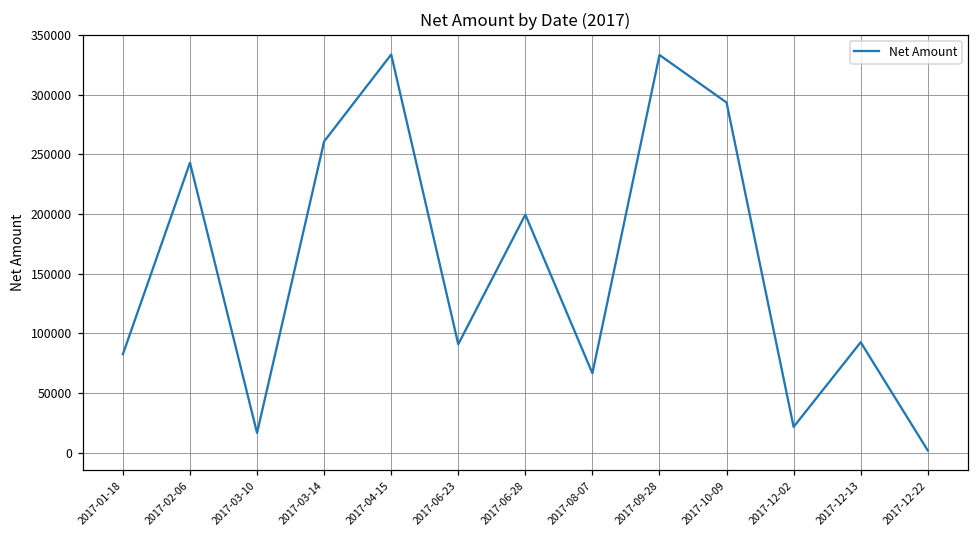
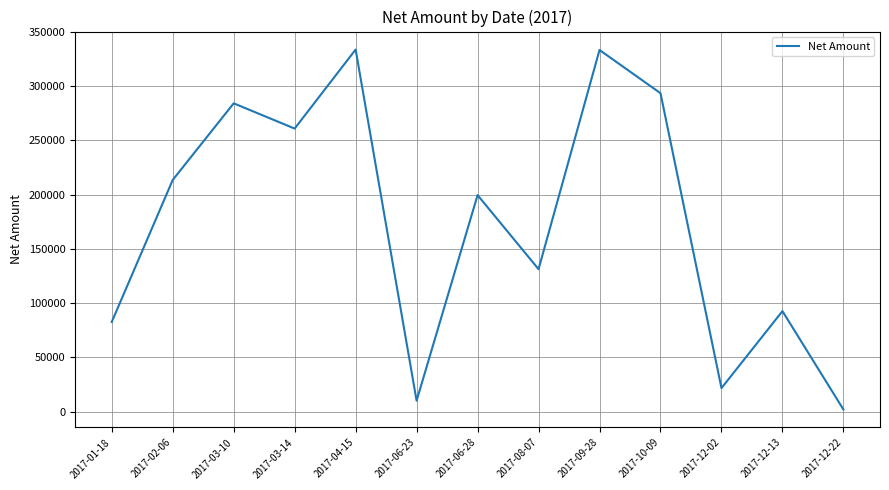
2017-02-06: 243000 -> 214000
2017-03-10: 17000 -> 284000
2017-06-23: 91000 -> 10000
2017-08-07: 67000 -> 131000
